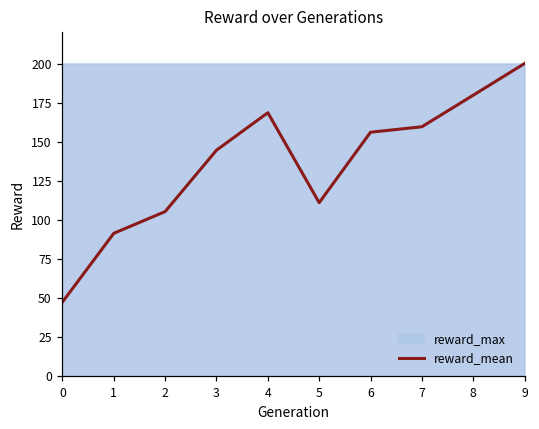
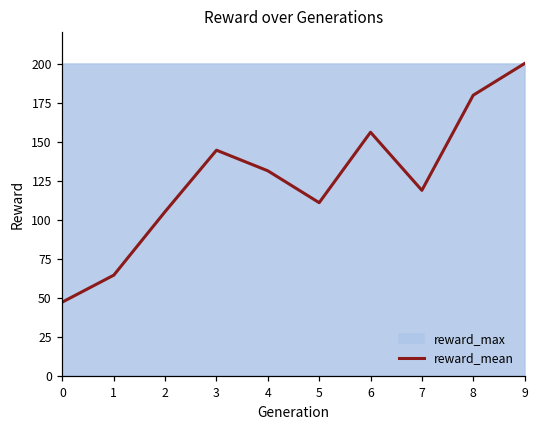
reward_mean, 1: 91 -> 65
reward_mean, 4: 169 -> 131
reward_mean, 7: 160 -> 119
